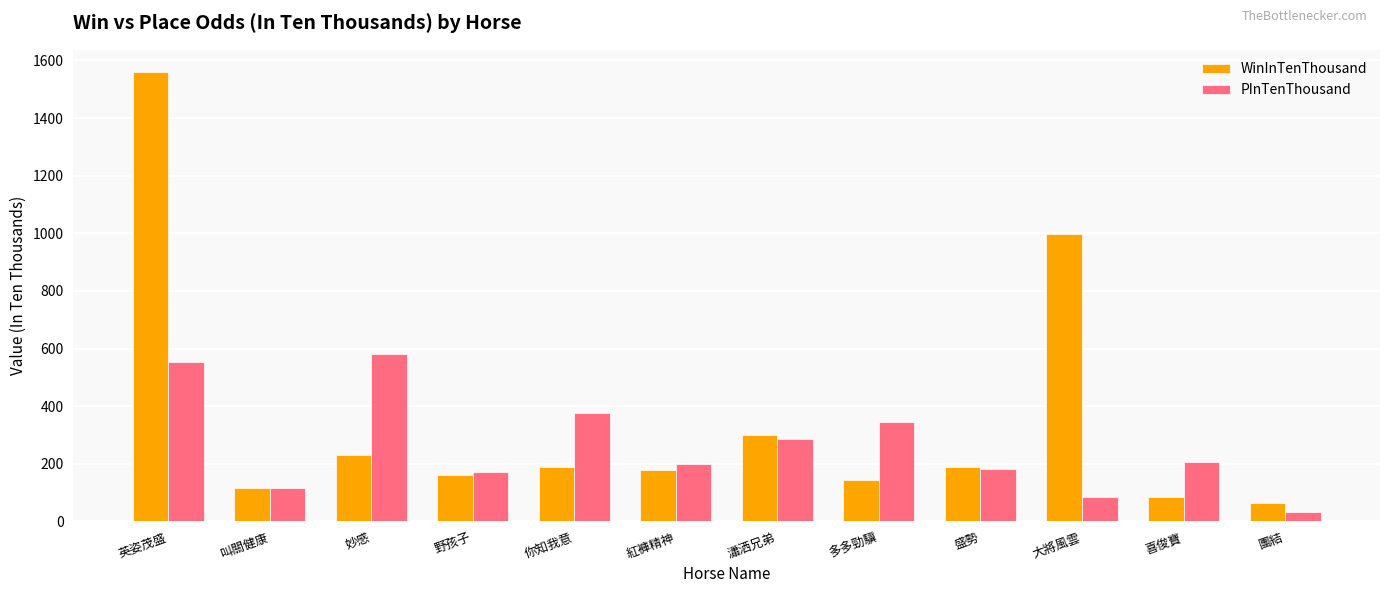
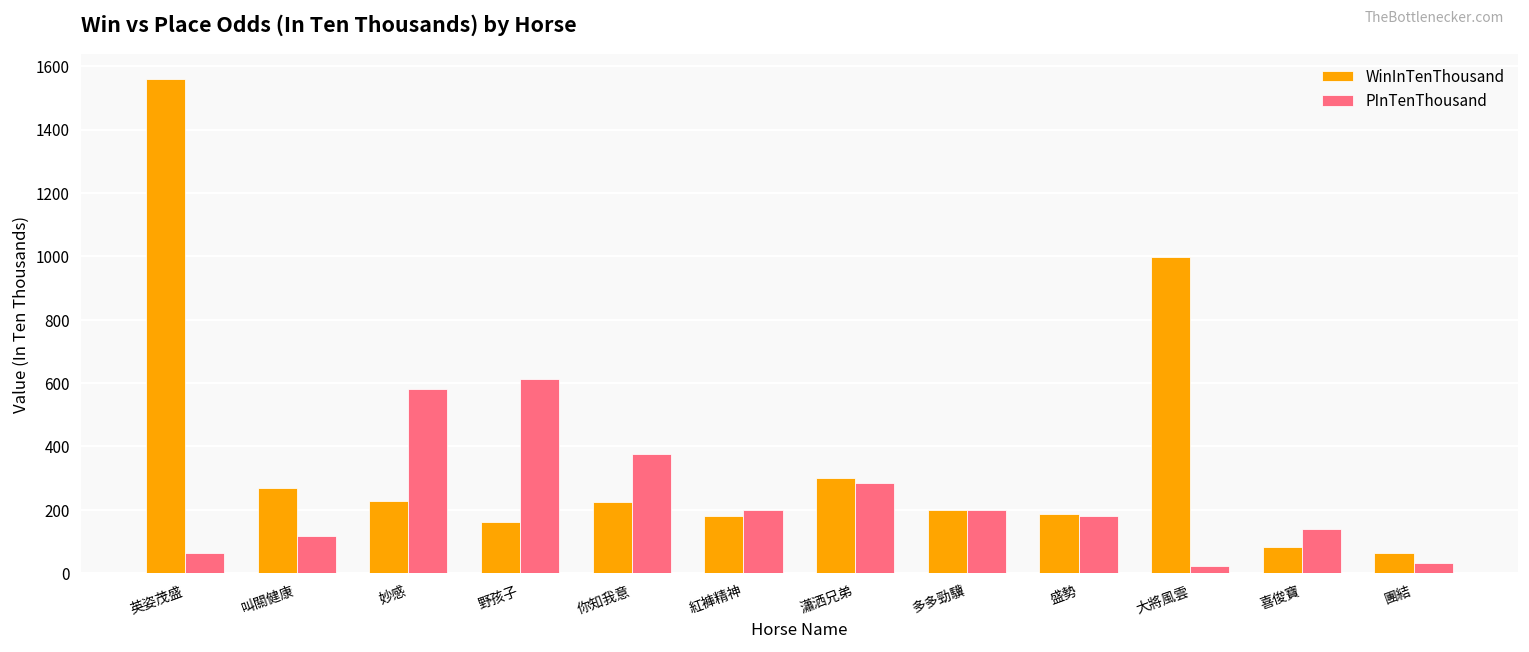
PInTenThousand, 英姿茂盛: 560 -> 70
WinInTenThousand, 叫關健康: 120 -> 270
PInTenThousand, 野孩子: 170 -> 610
WinInTenThousand, 你知我意: 190 -> 220
WinInTenThousand, 多多勁驥: 140 -> 200
PInTenThousand, 多多勁驥: 350 -> 200
PInTenThousand, 大將風雲: 90 -> 20
PInTenThousand, 喜俊寶: 210 -> 140
